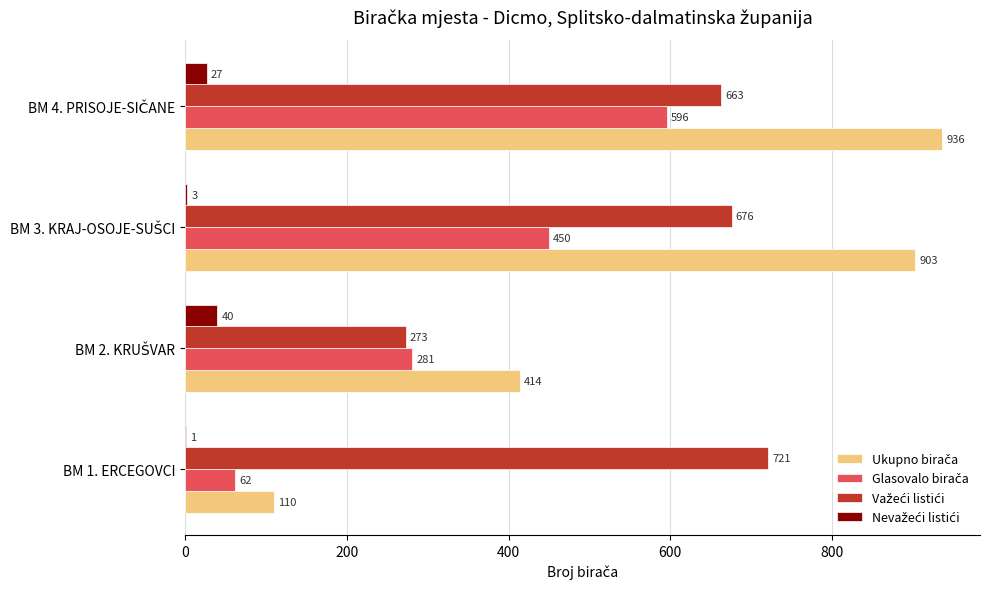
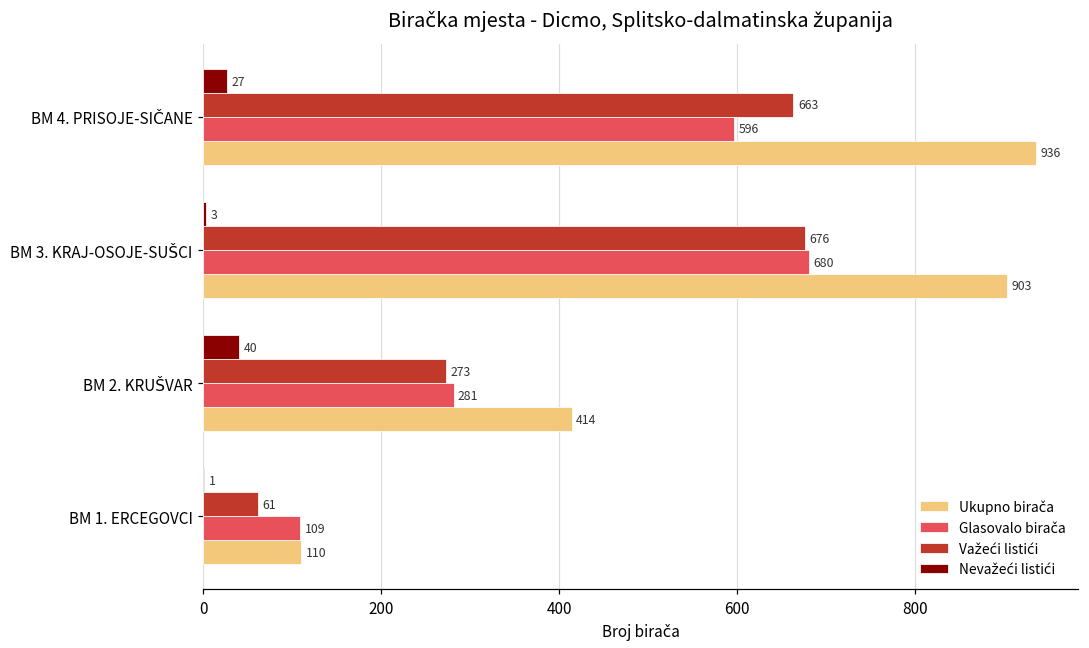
Glasovalo birača, BM 3. KRAJ-OSOJE-SUŠCI: 450 -> 680
Važeći listići, BM 1. ERCEGOVCI: 721 -> 61
Glasovalo birača, BM 1. ERCEGOVCI: 62 -> 109
